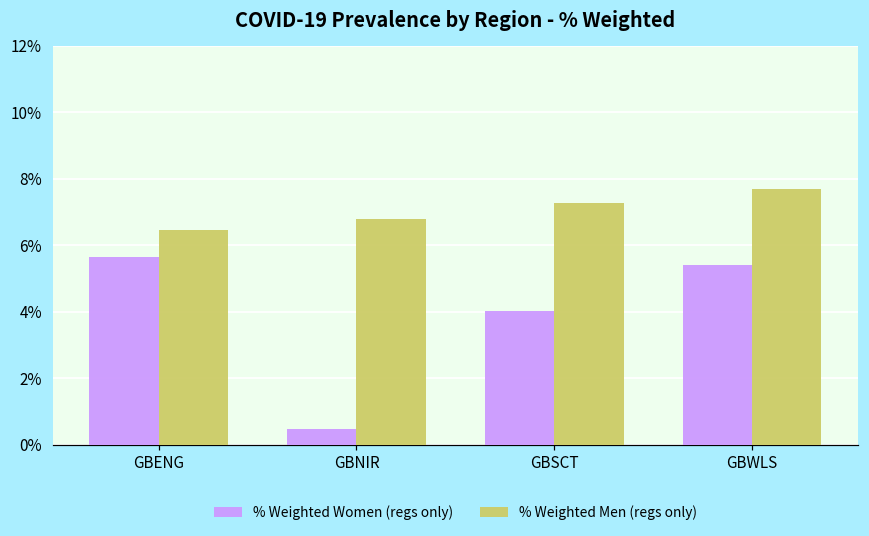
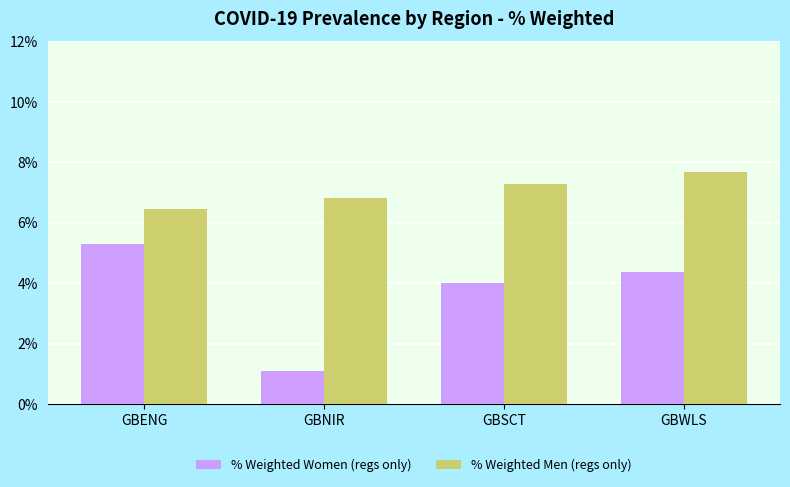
% Weighted Women (regs only), GBENG: 5.7% -> 5.3%
% Weighted Women (regs only), GBNIR: 0.5% -> 1.1%
% Weighted Women (regs only), GBWLS: 5.4% -> 4.4%
